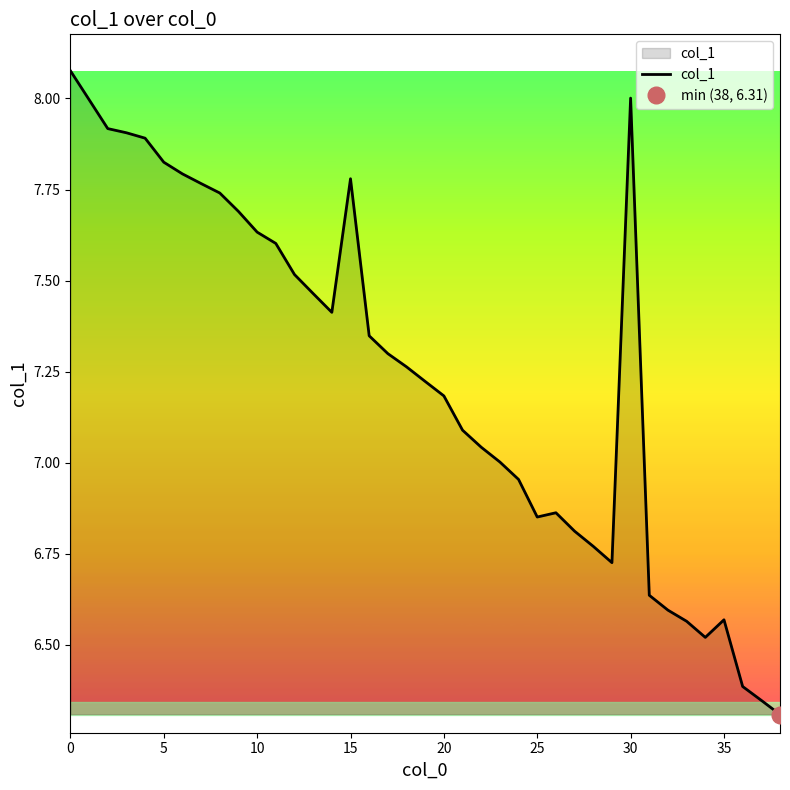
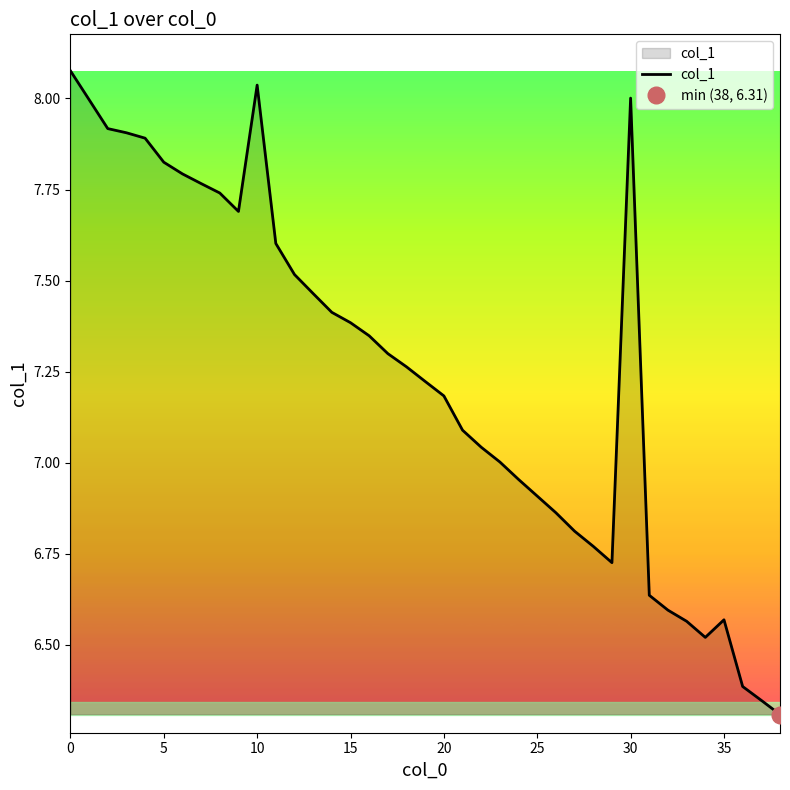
col_1, 10: 7.63 -> 8.04
col_1, 15: 7.78 -> 7.38
col_1, 25: 6.85 -> 6.91
